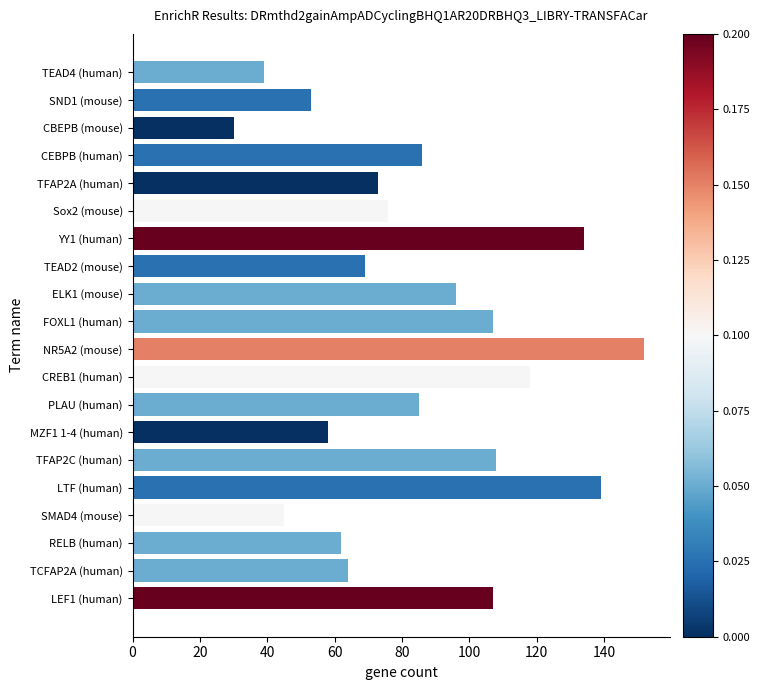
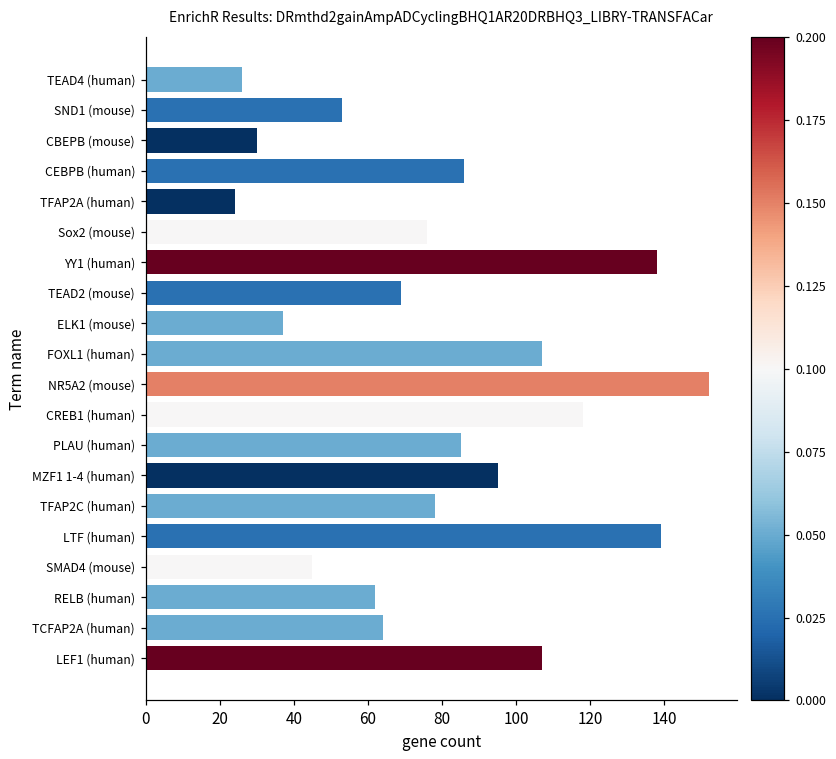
TEAD4 (human): 39 -> 26
TFAP2A (human): 73 -> 24
YY1 (human): 134 -> 138
ELK1 (mouse): 96 -> 37
MZF1 1-4 (human): 58 -> 95
TFAP2C (human): 108 -> 78
